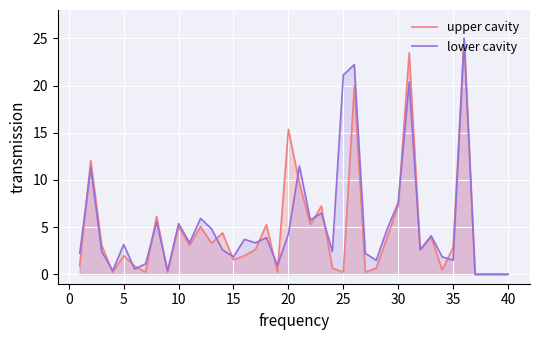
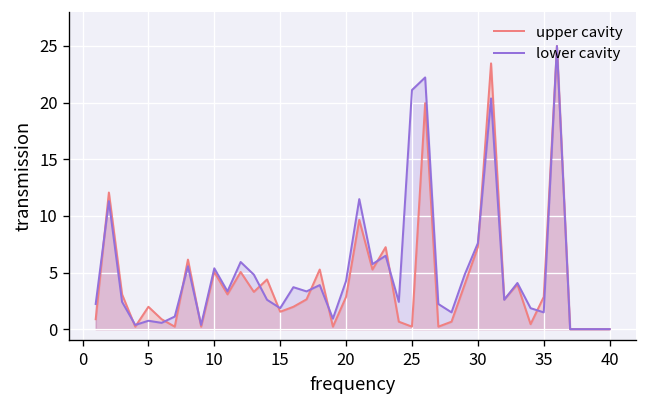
lower cavity, 5: 3 -> 1
upper cavity, 20: 15 -> 3
